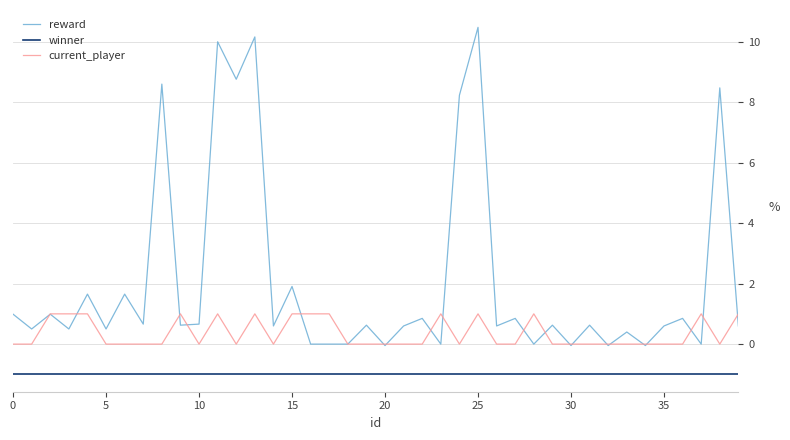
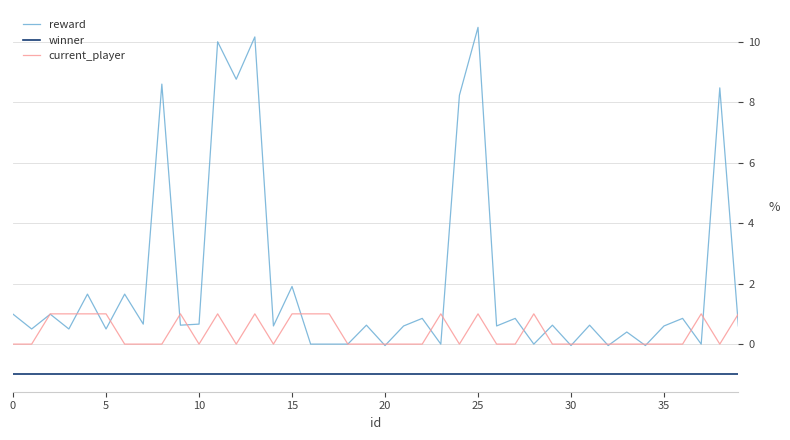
current_player, 5: 0 -> 1
